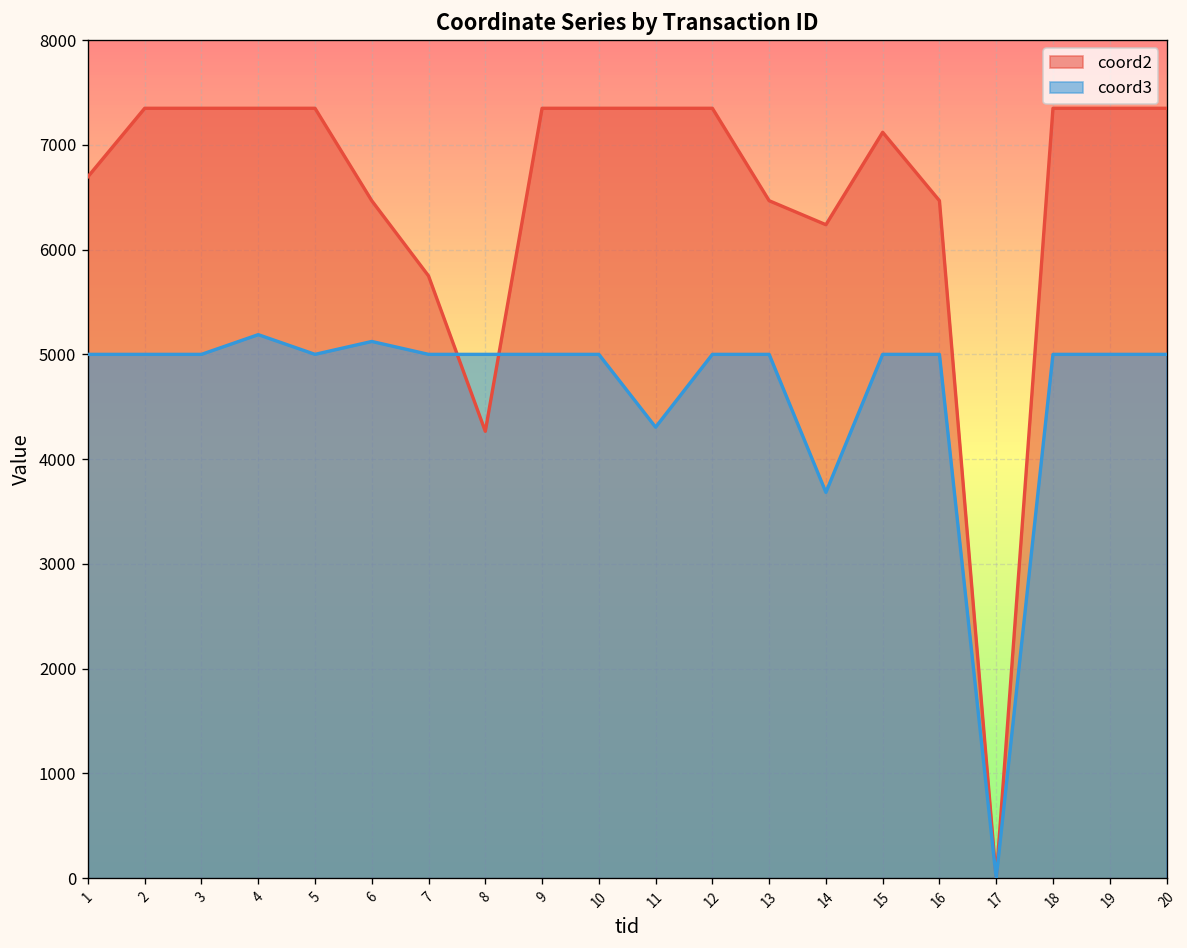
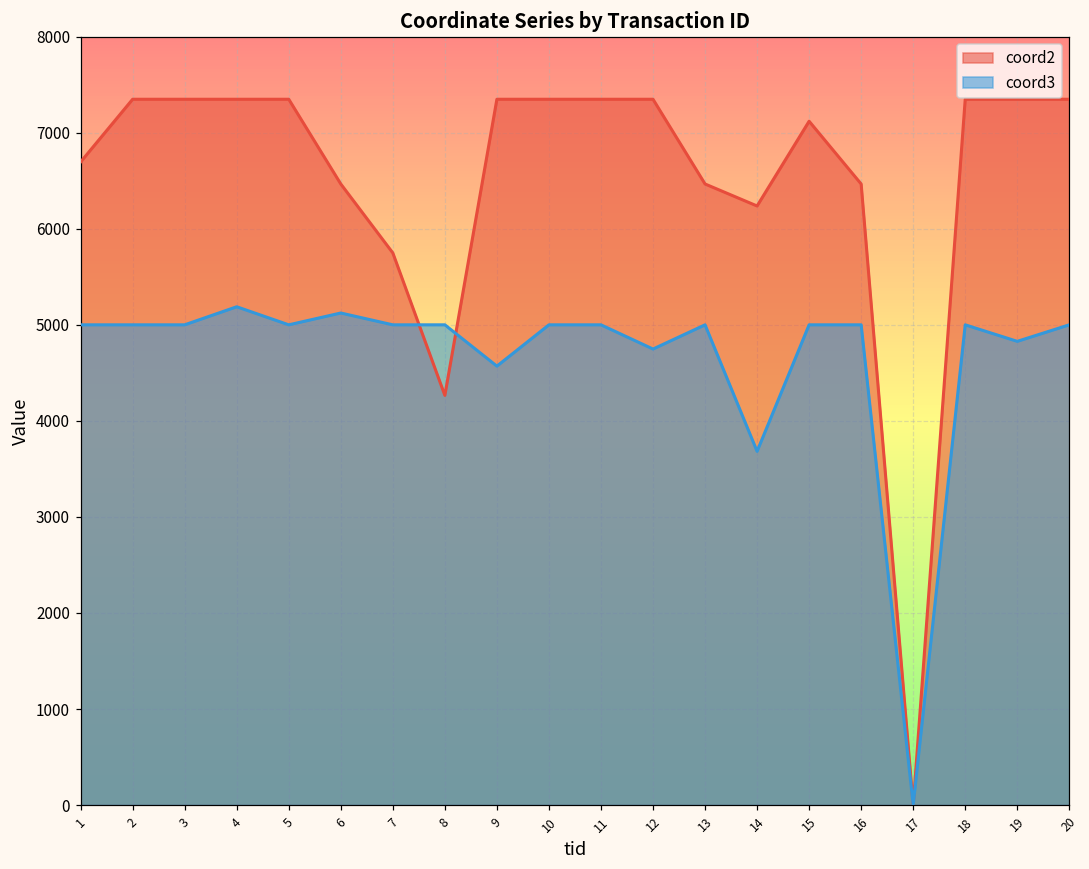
coord3, 9: 5000 -> 4600
coord3, 11: 4300 -> 5000
coord3, 12: 5000 -> 4700
coord3, 19: 5000 -> 4800
